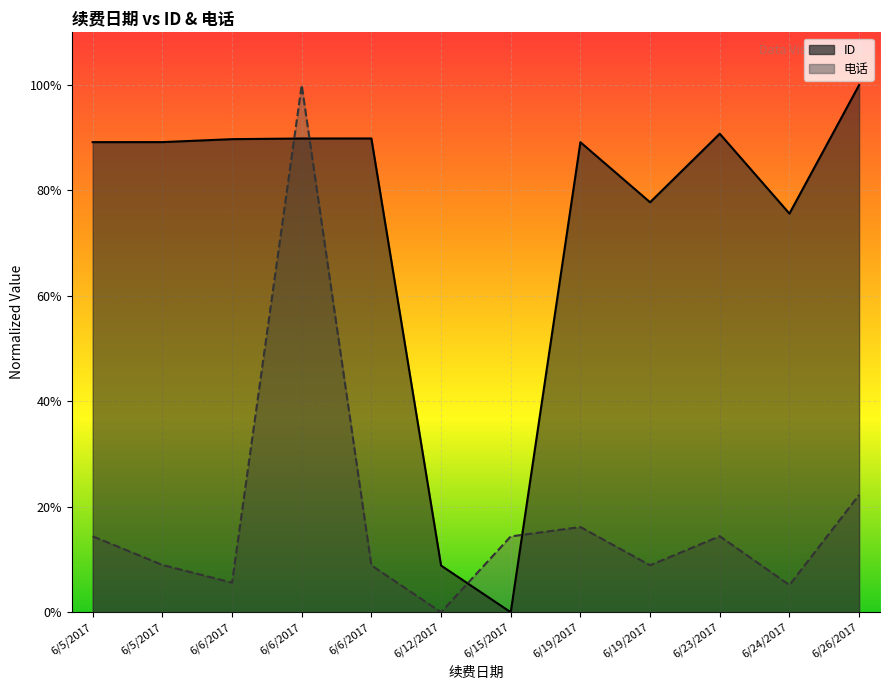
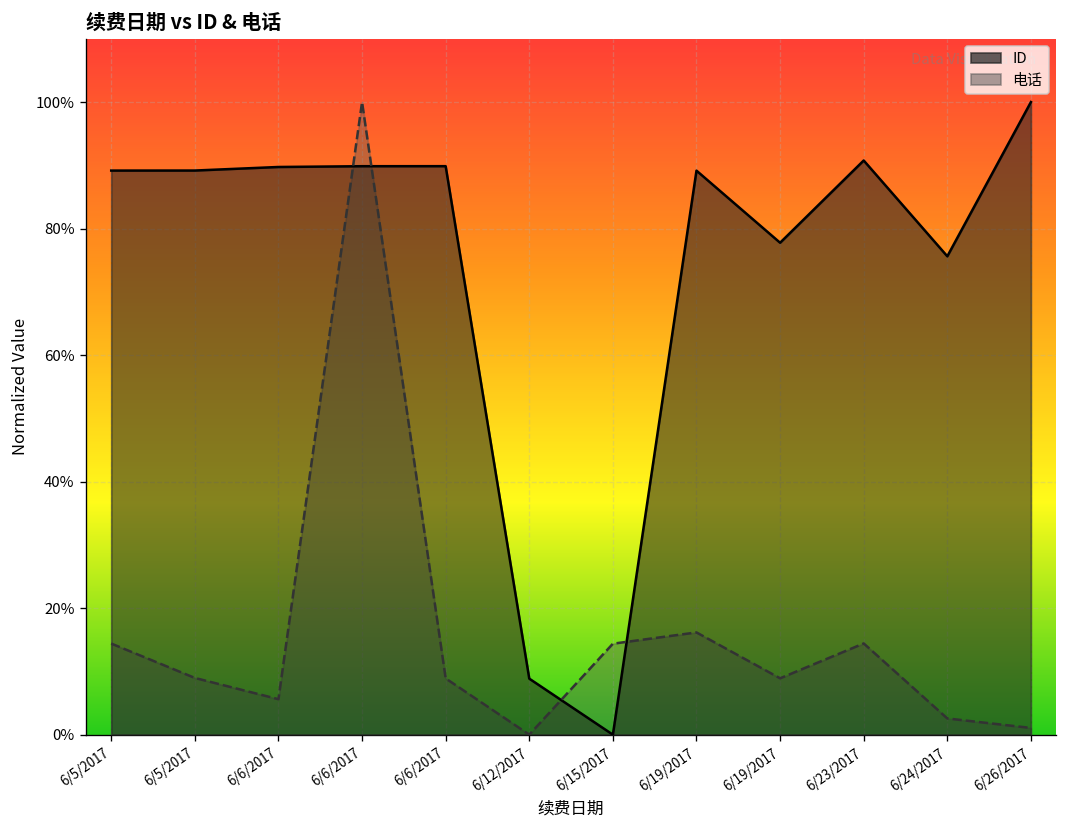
电话, 6/24/2017: 5% -> 3%
电话, 6/26/2017: 22% -> 1%
